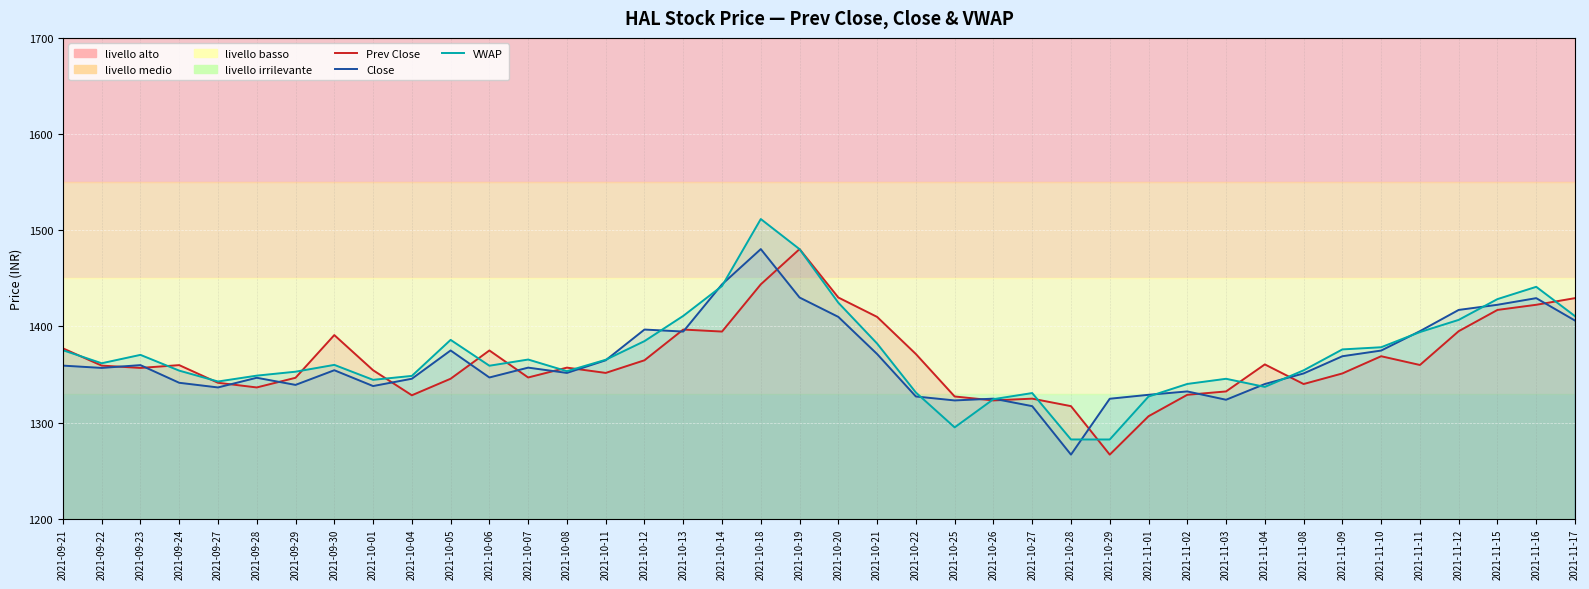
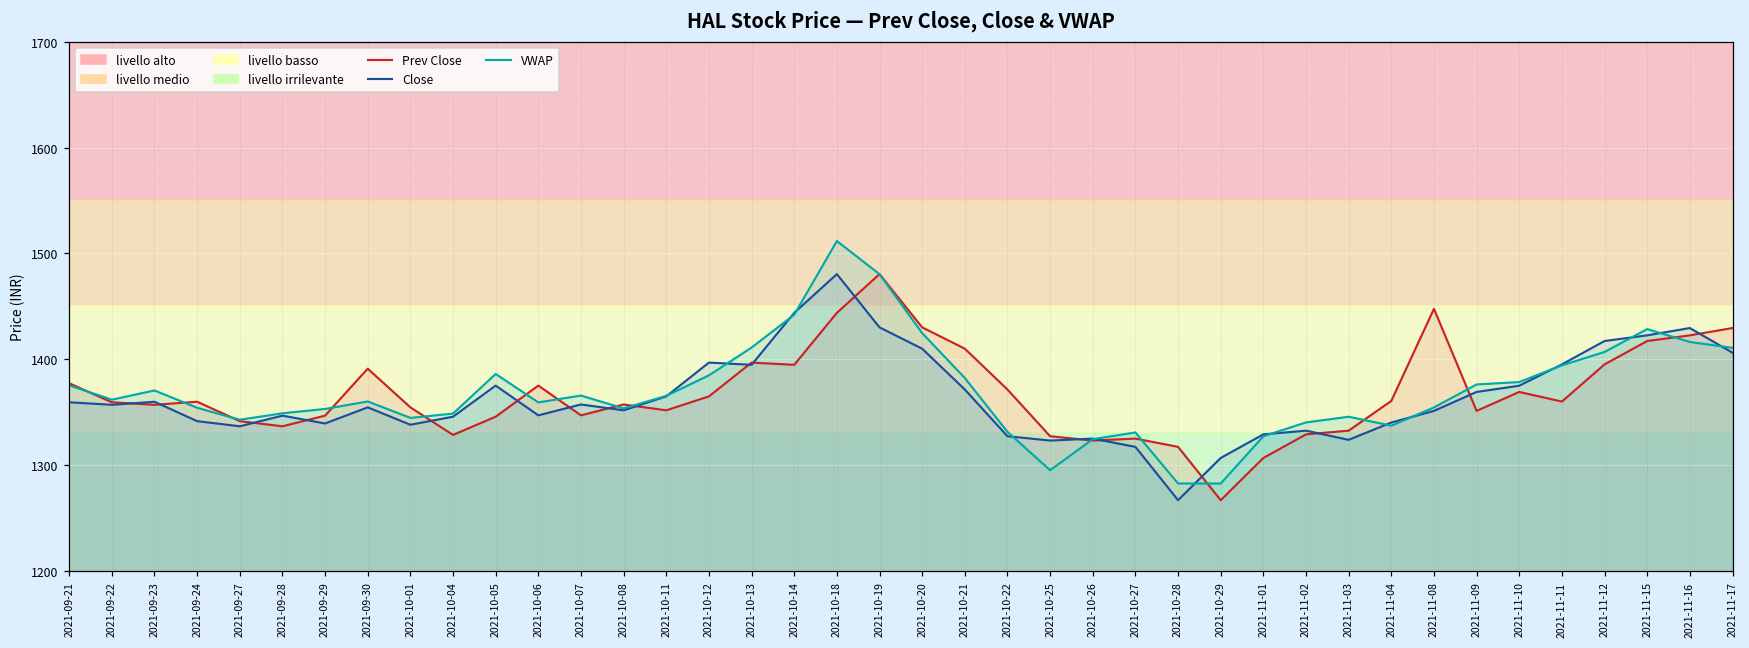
Close, 2021-10-29: 1320 -> 1310
Prev Close, 2021-11-08: 1340 -> 1450
VWAP, 2021-11-16: 1440 -> 1420
